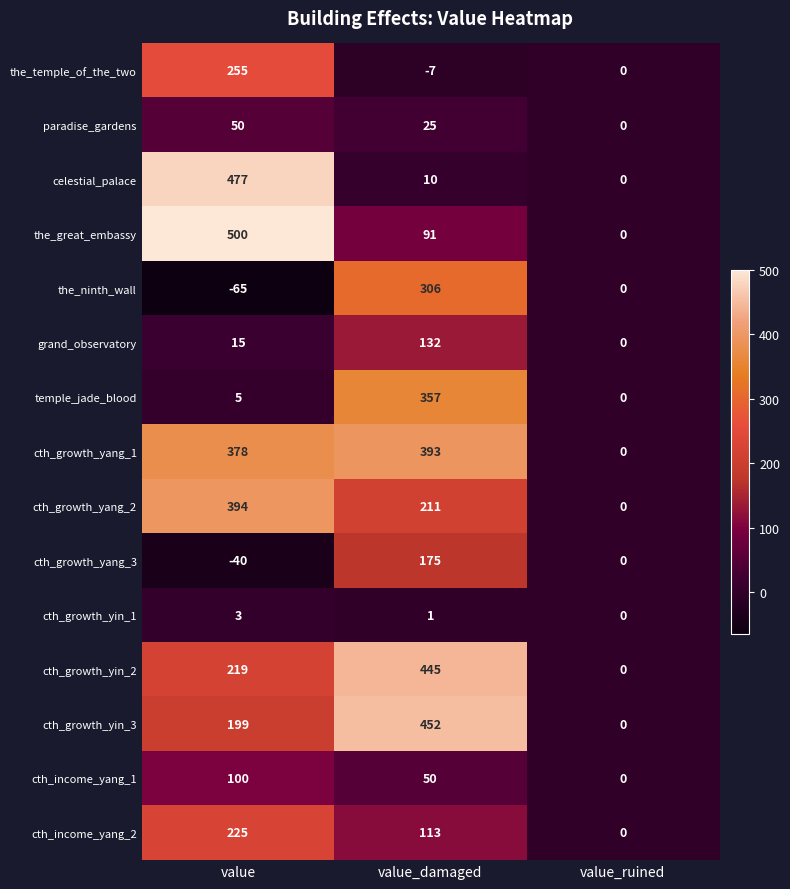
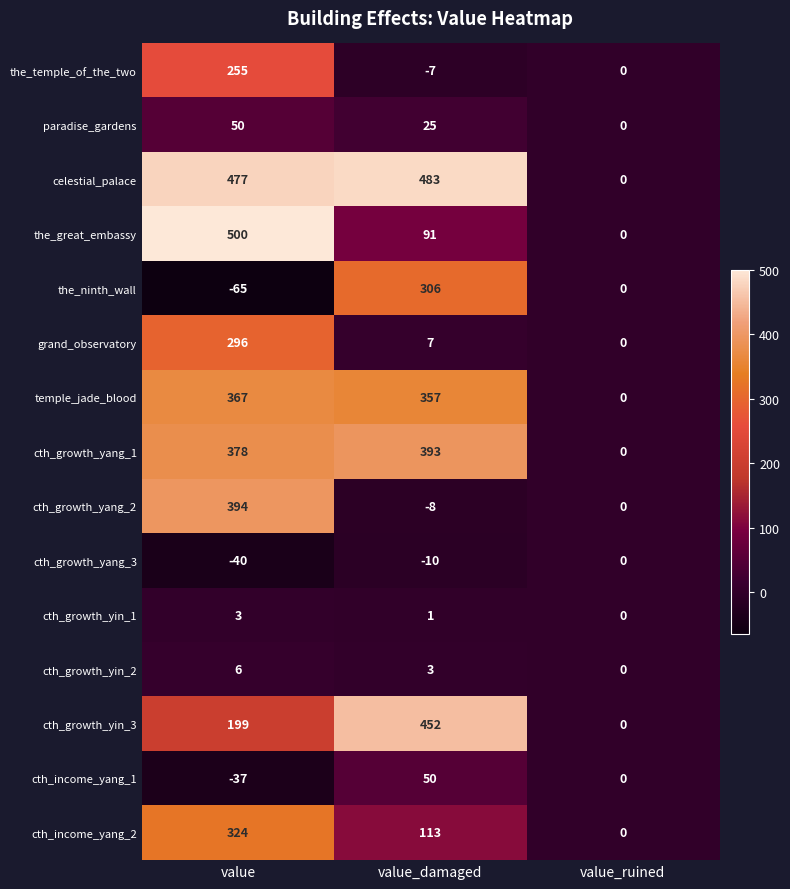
celestial_palace, value_damaged: 10 -> 483
grand_observatory, value: 15 -> 296
grand_observatory, value_damaged: 132 -> 7
temple_jade_blood, value: 5 -> 367
cth_growth_yang_2, value_damaged: 211 -> -8
cth_growth_yang_3, value_damaged: 175 -> -10
cth_growth_yin_2, value: 219 -> 6
cth_growth_yin_2, value_damaged: 445 -> 3
cth_income_yang_1, value: 100 -> -37
cth_income_yang_2, value: 225 -> 324
